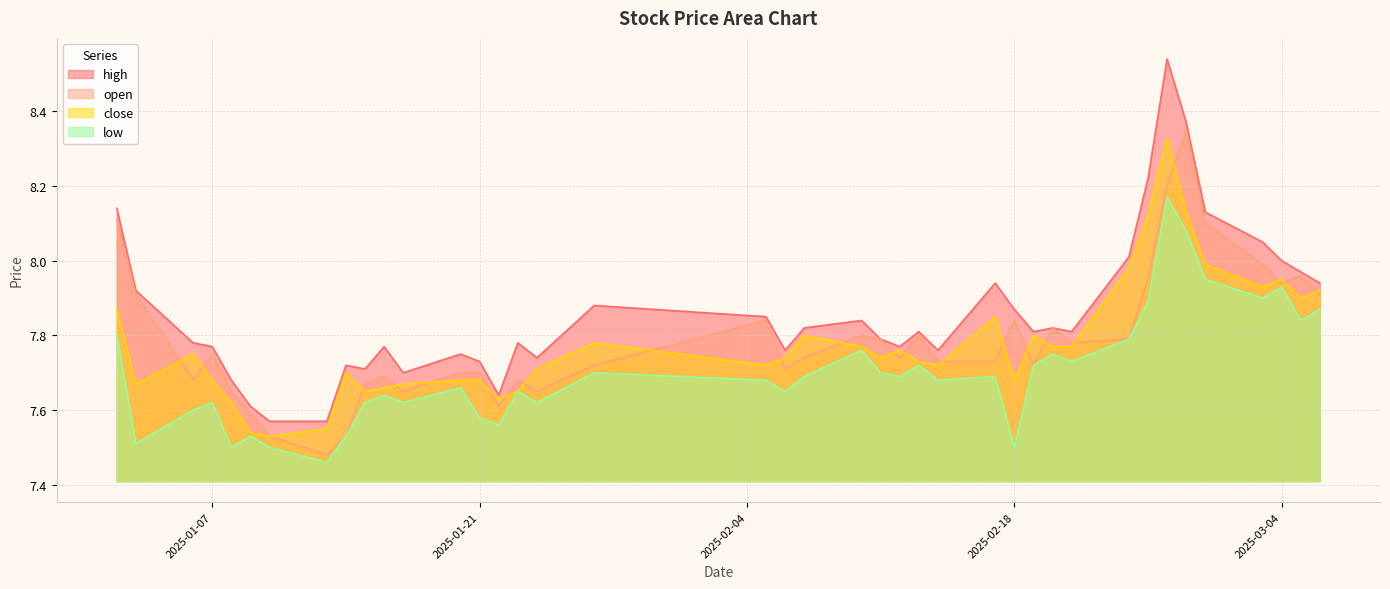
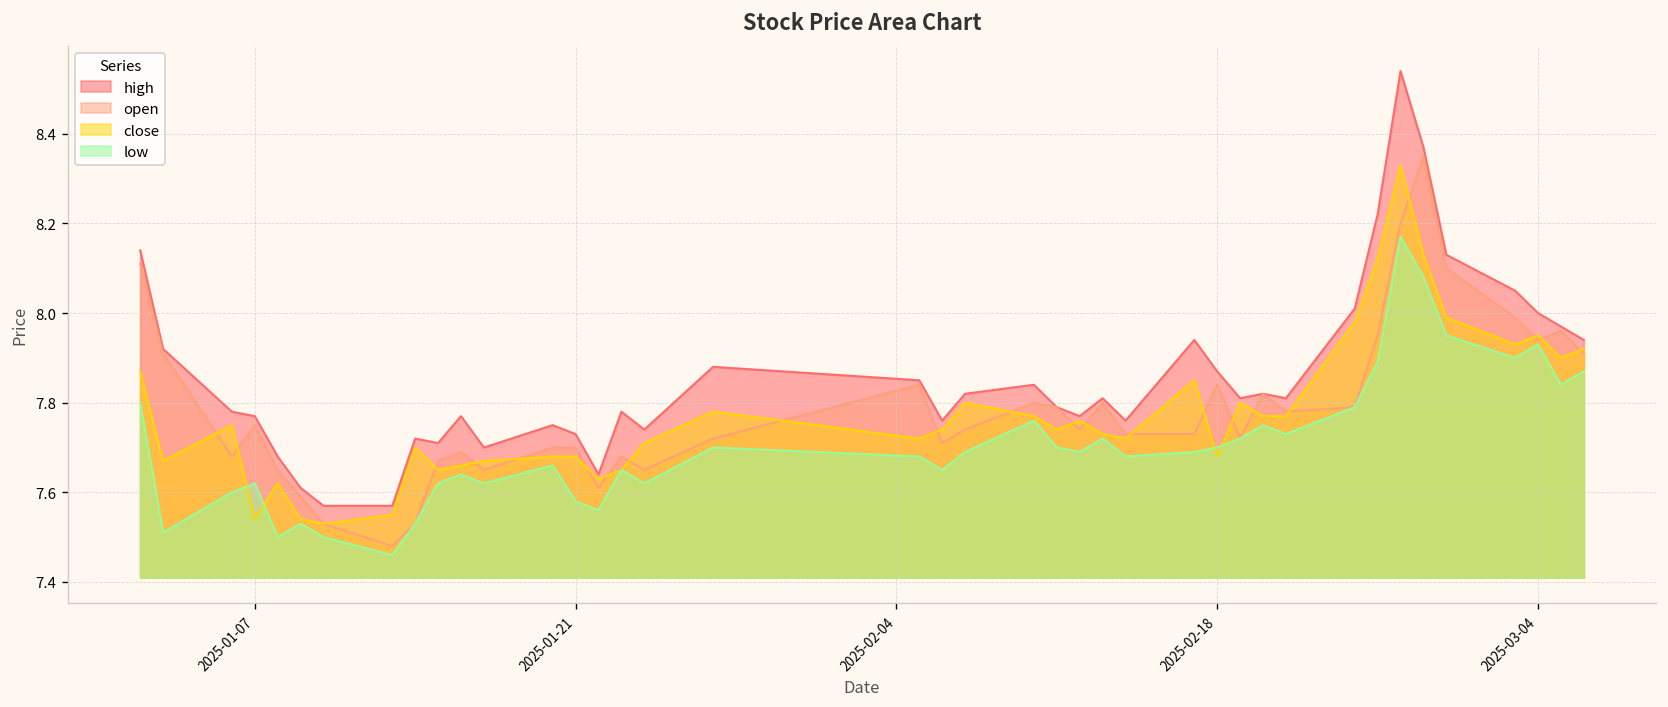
close, 2025-01-07: 7.68 -> 7.54
low, 2025-02-18: 7.5 -> 7.7
